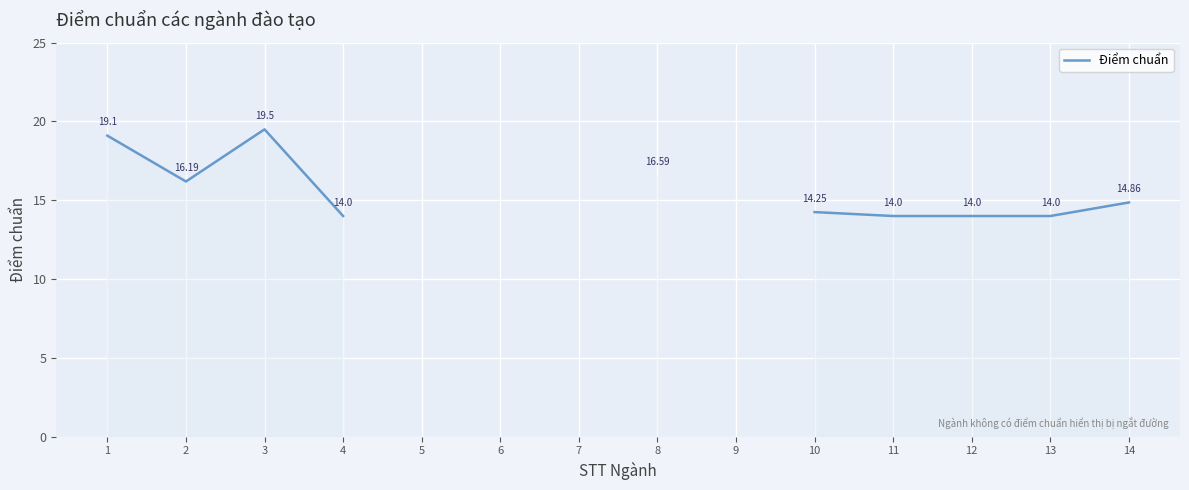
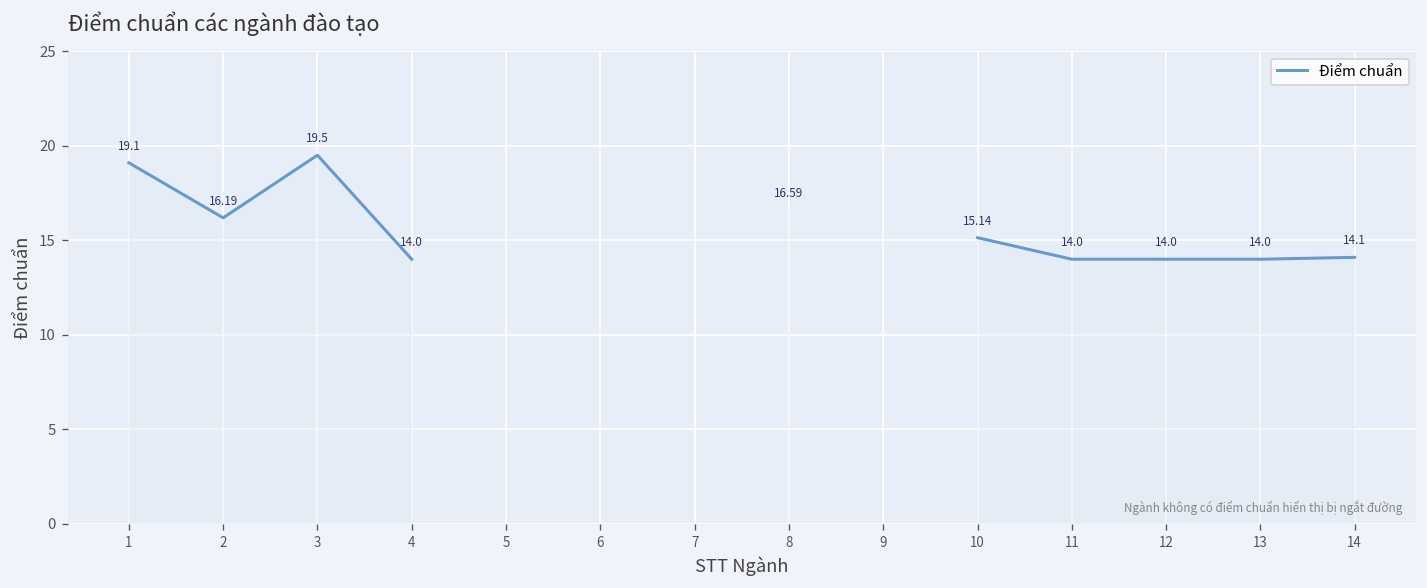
10: 14.25 -> 15.14
14: 14.86 -> 14.1
